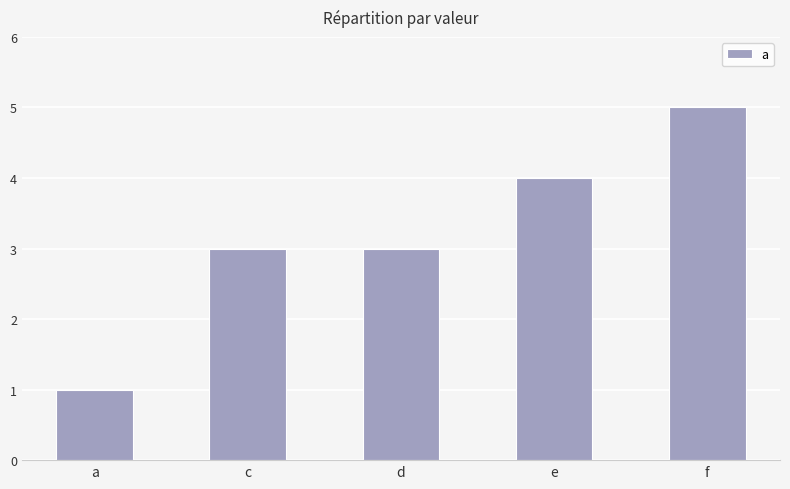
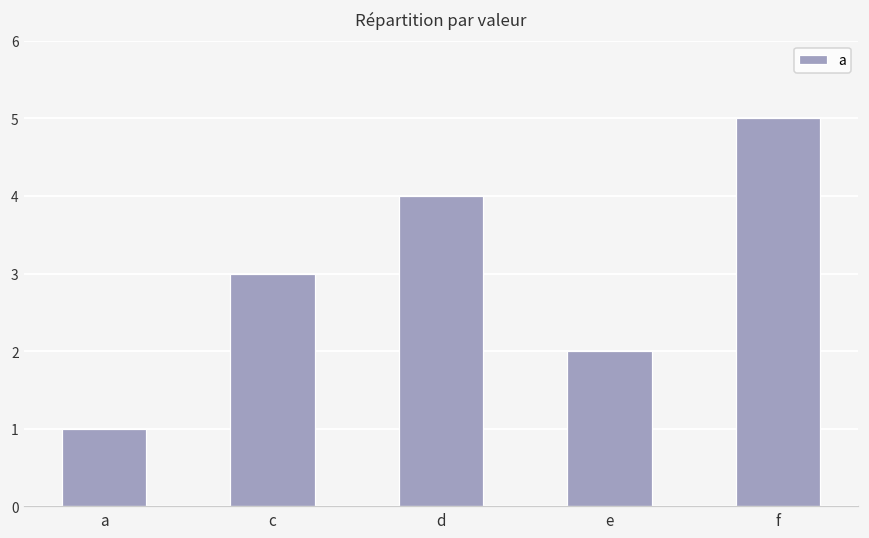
d: 3 -> 4
e: 4 -> 2
